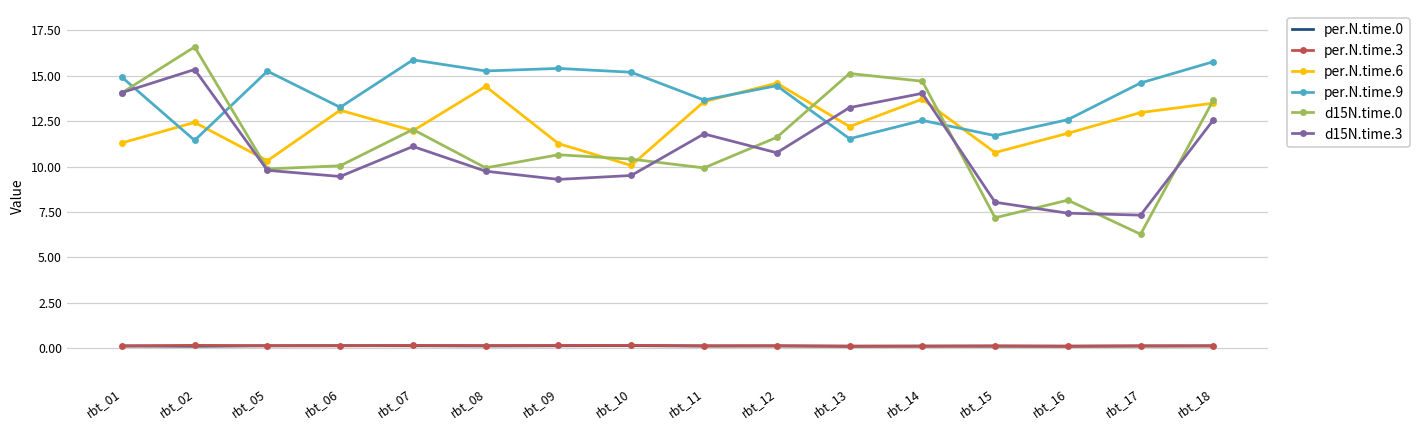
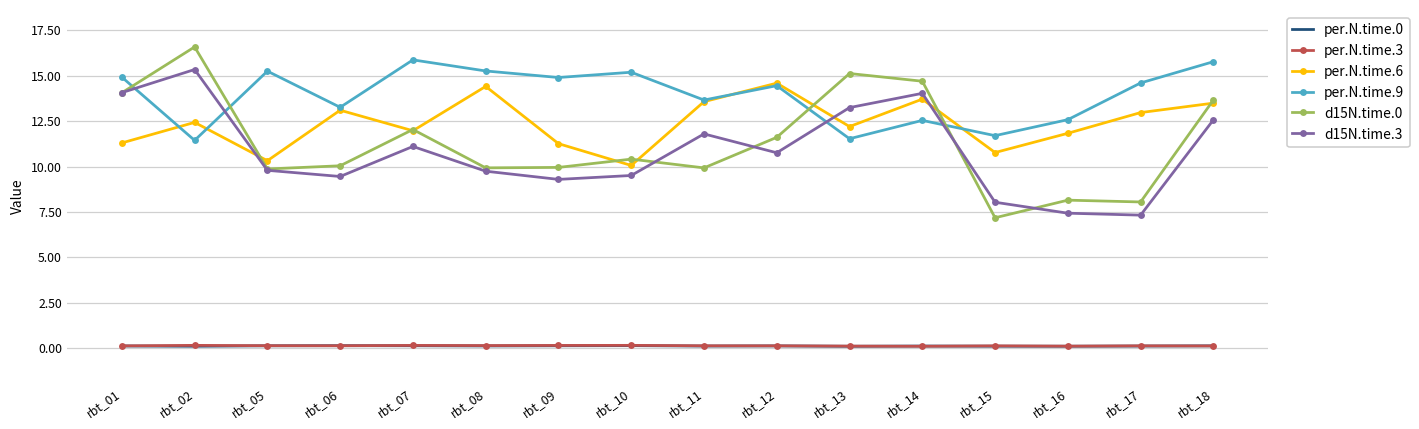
per.N.time.9, rbt_09: 15.4 -> 14.9
d15N.time.0, rbt_09: 10.6 -> 10.0
d15N.time.0, rbt_17: 6.3 -> 8.1
